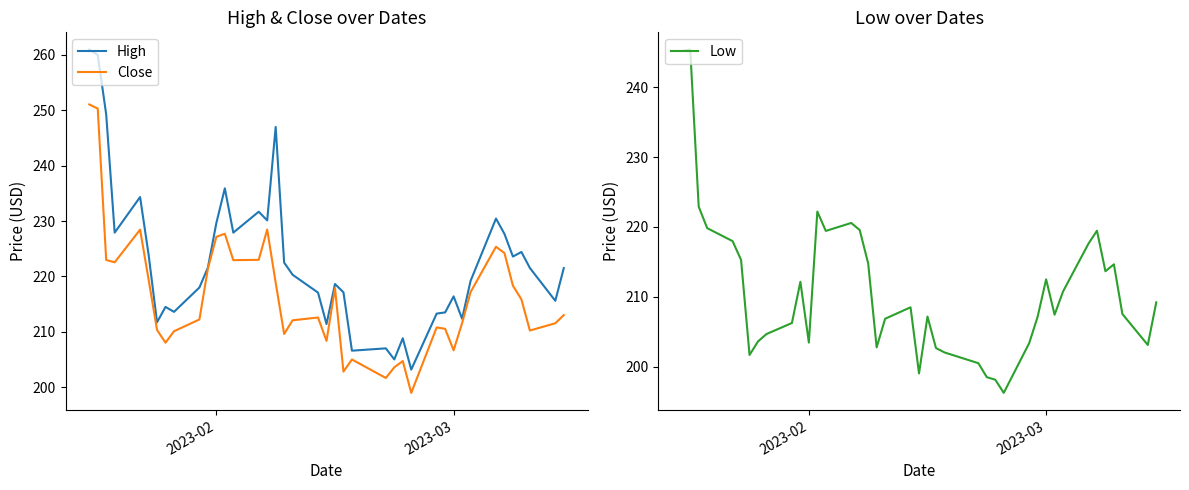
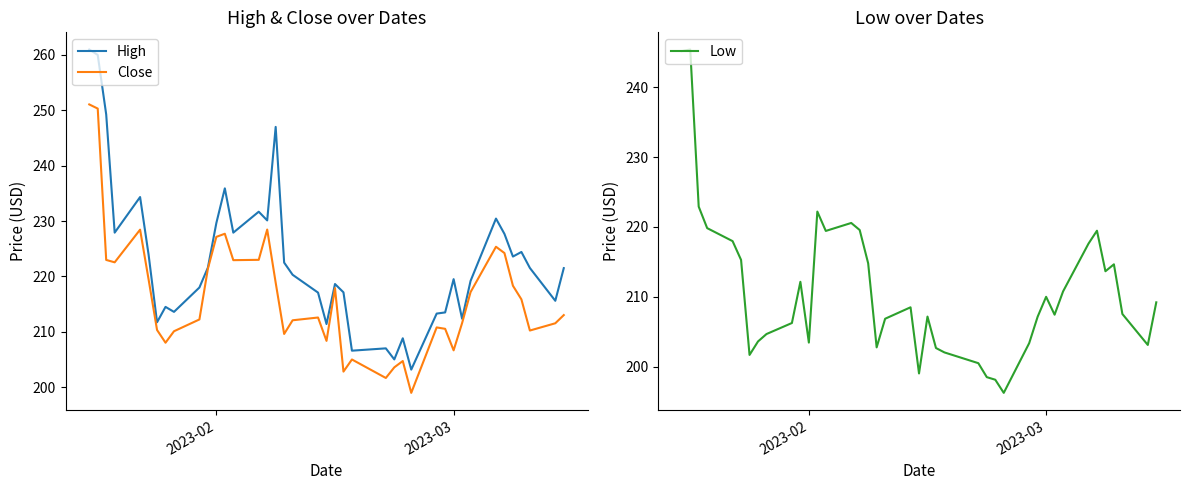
High & Close over Dates, High, 2023-03: 216 -> 219
Low over Dates, 2023-03: 213 -> 210
